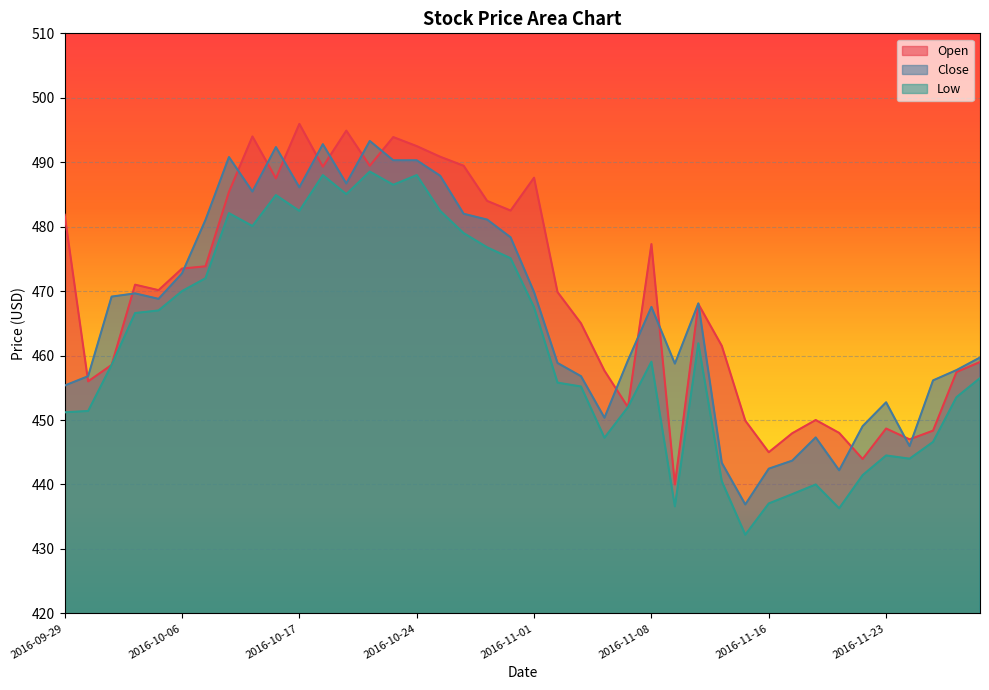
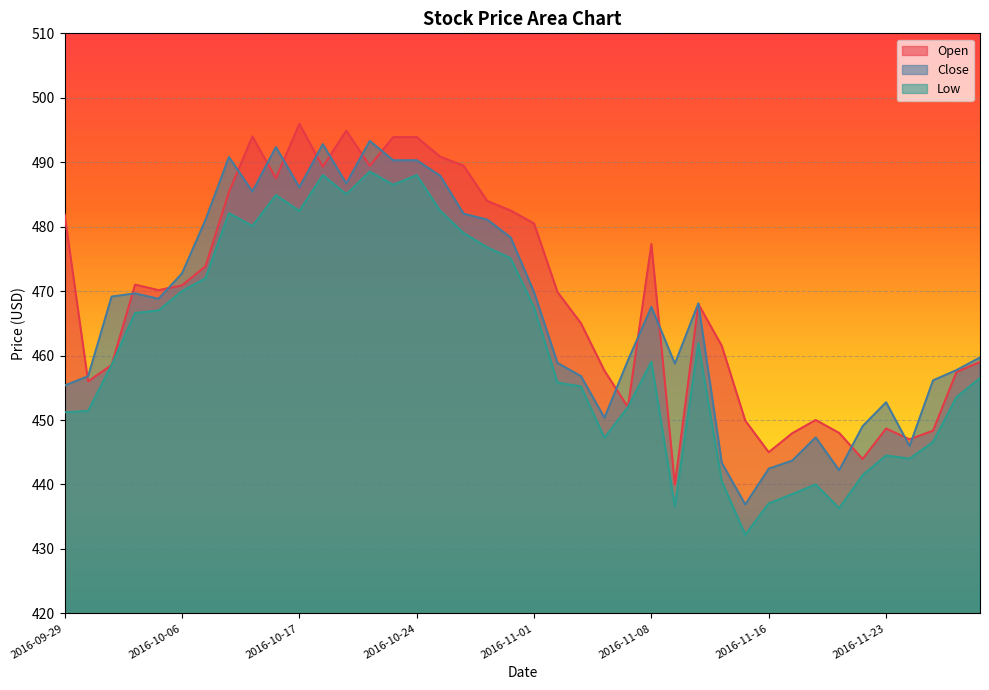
Open, 2016-10-06: 474 -> 471
Open, 2016-10-24: 493 -> 494
Open, 2016-11-01: 488 -> 481
